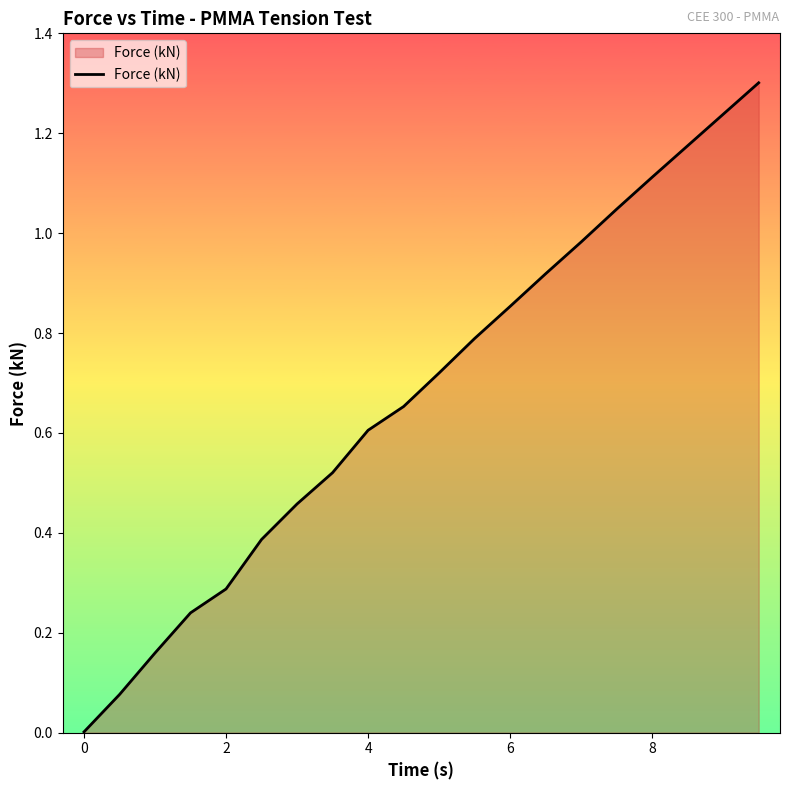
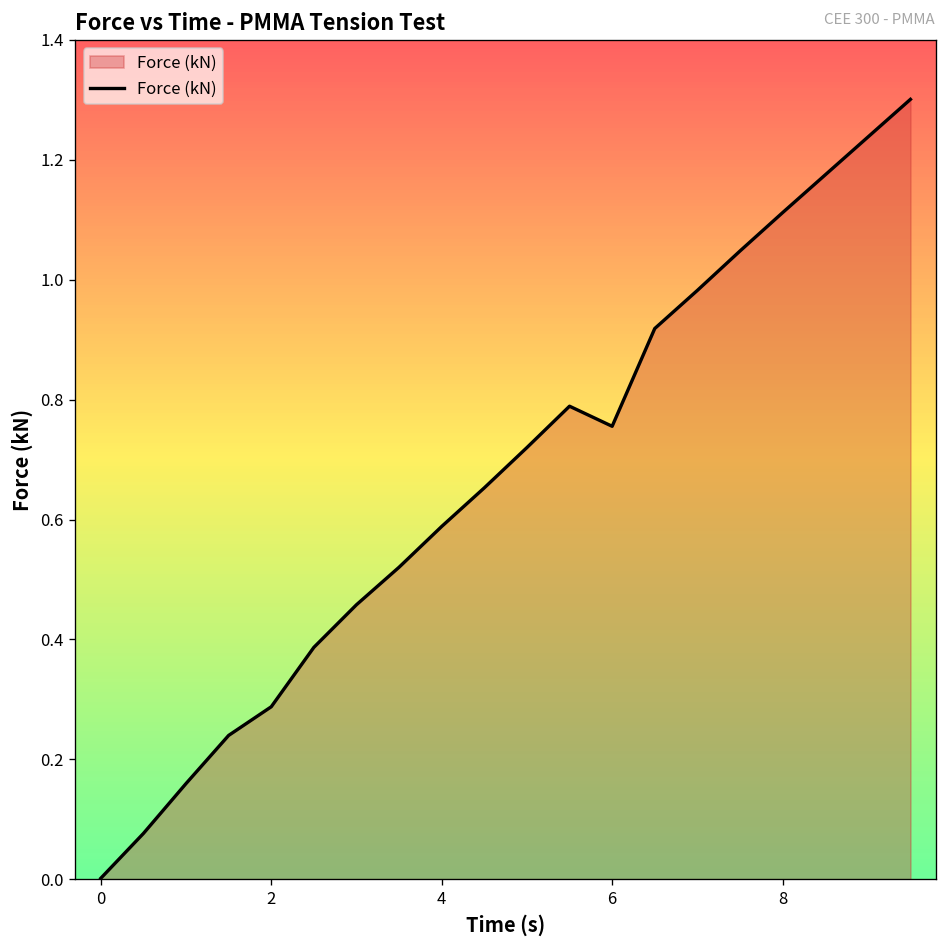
4: 0.61 -> 0.59
6: 0.85 -> 0.76
